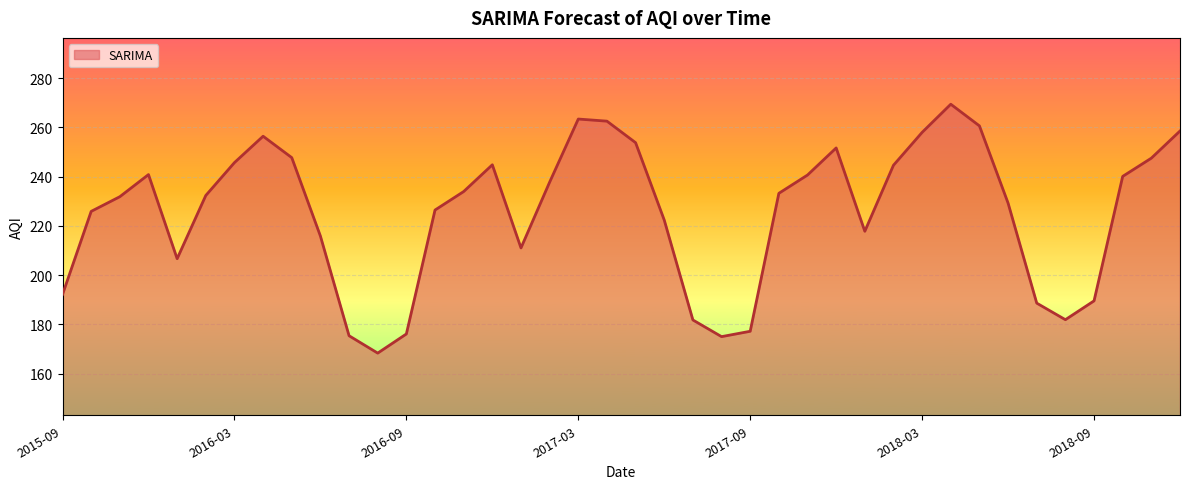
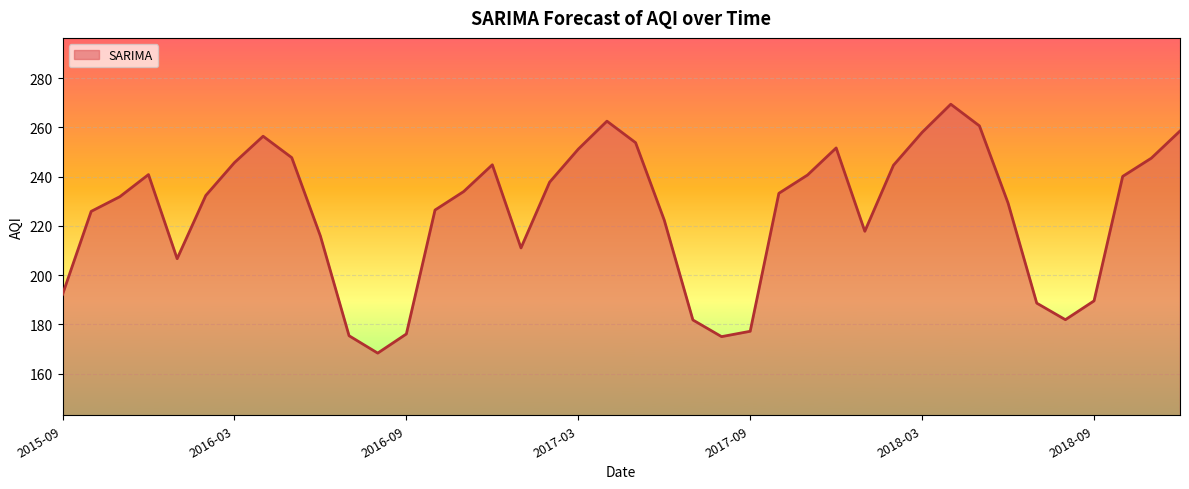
2017-03: 263 -> 251
